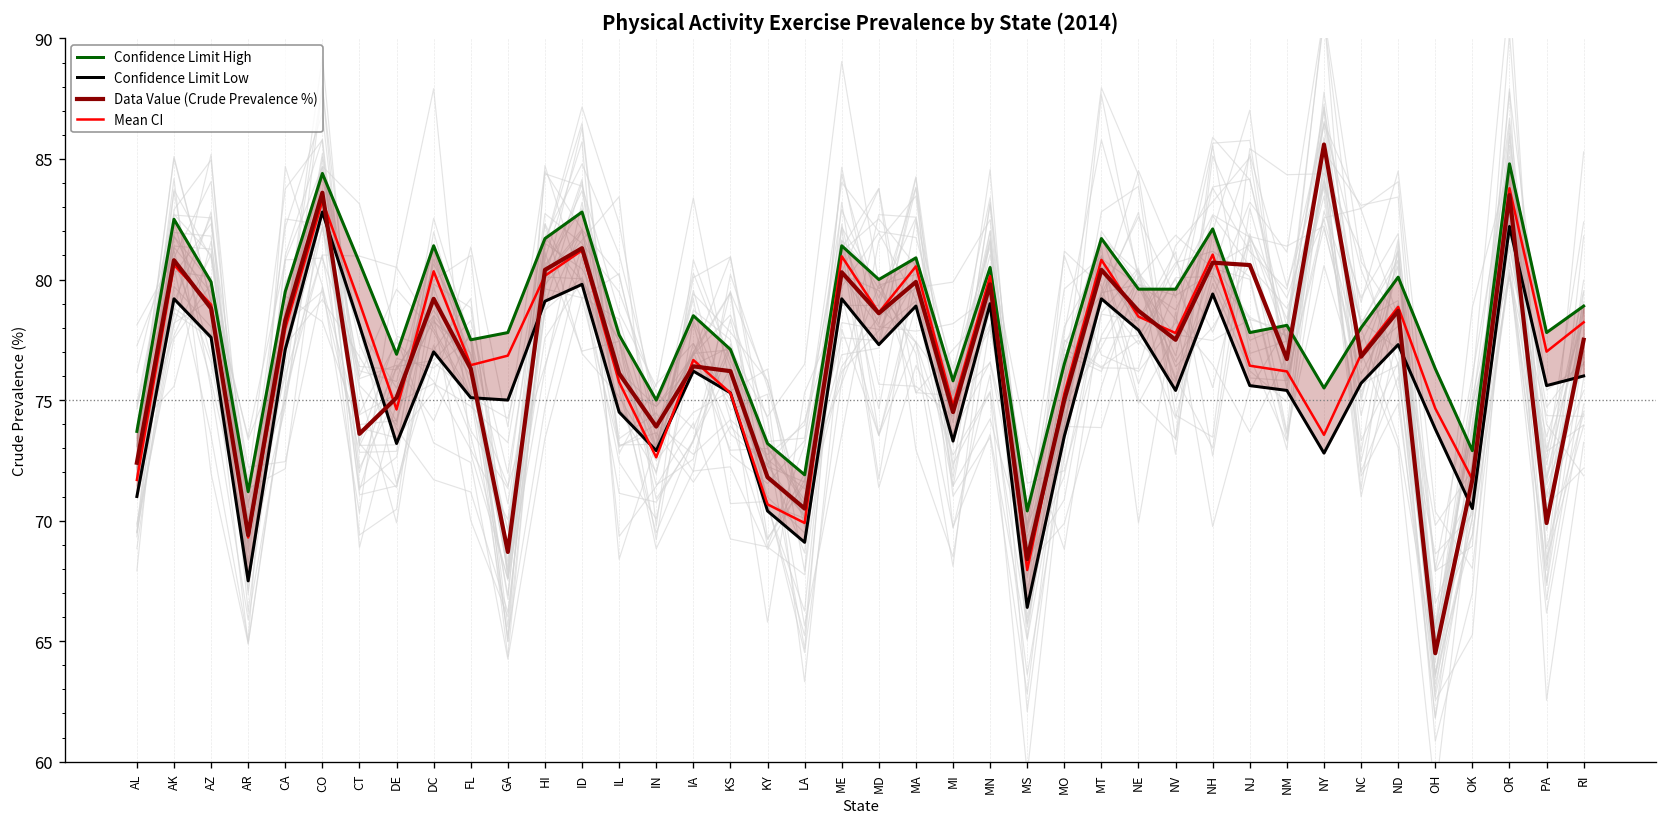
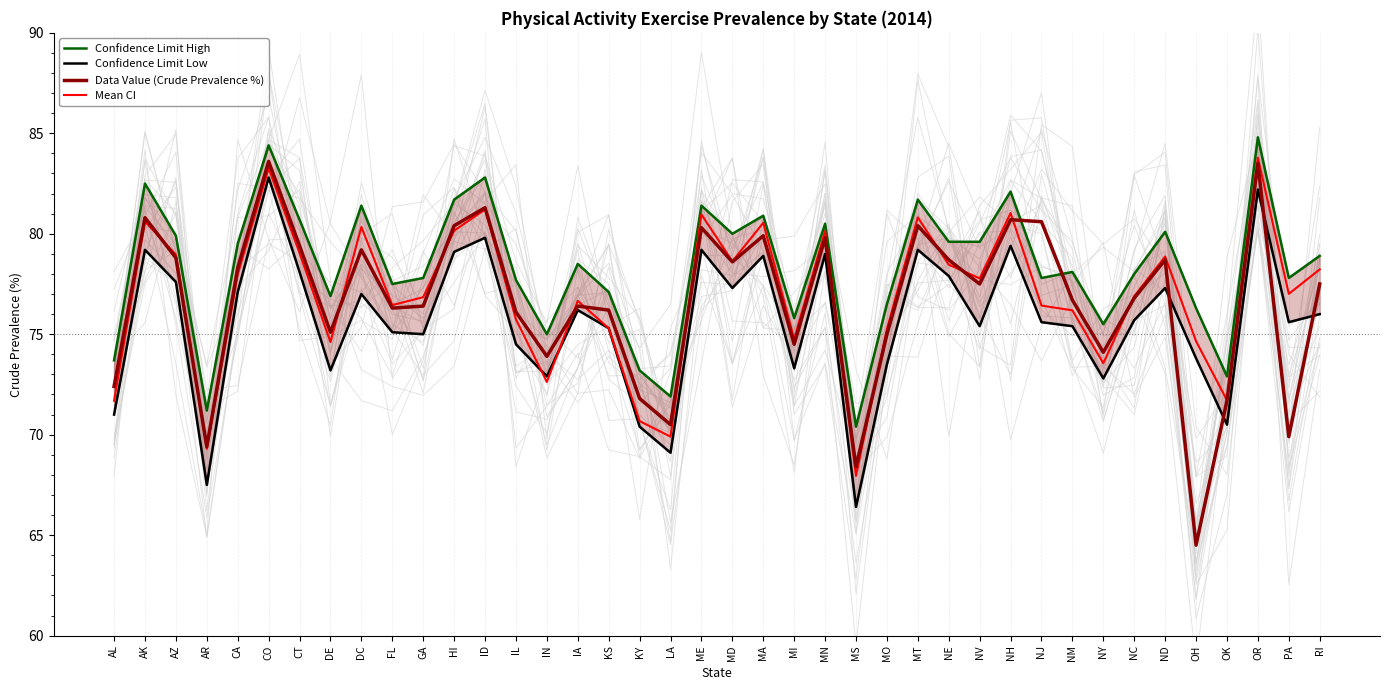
Data Value (Crude Prevalence %), CT: 73.6 -> 79.4
Data Value (Crude Prevalence %), GA: 68.7 -> 76.4
Data Value (Crude Prevalence %), NY: 85.6 -> 74.1
